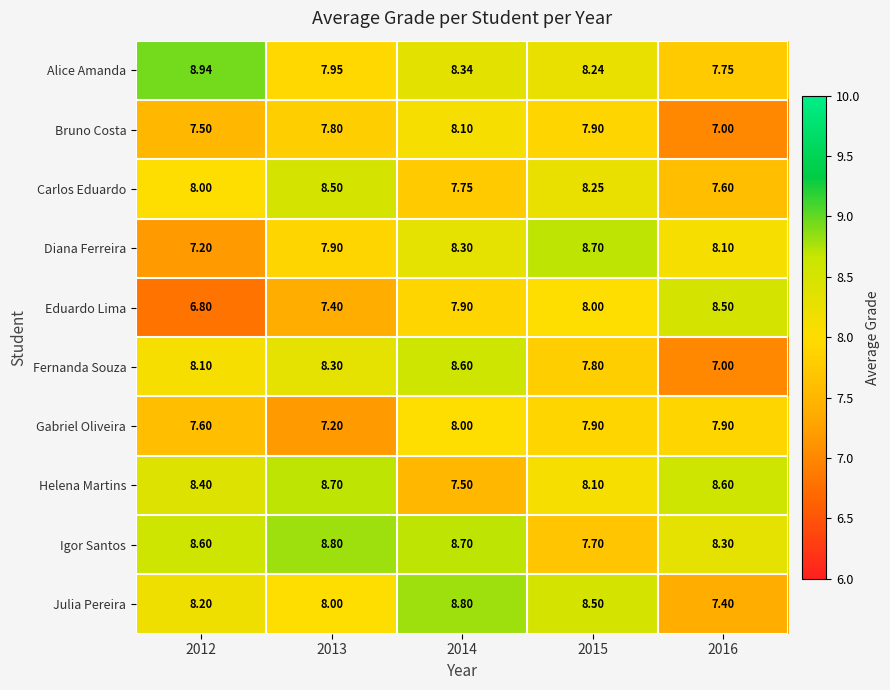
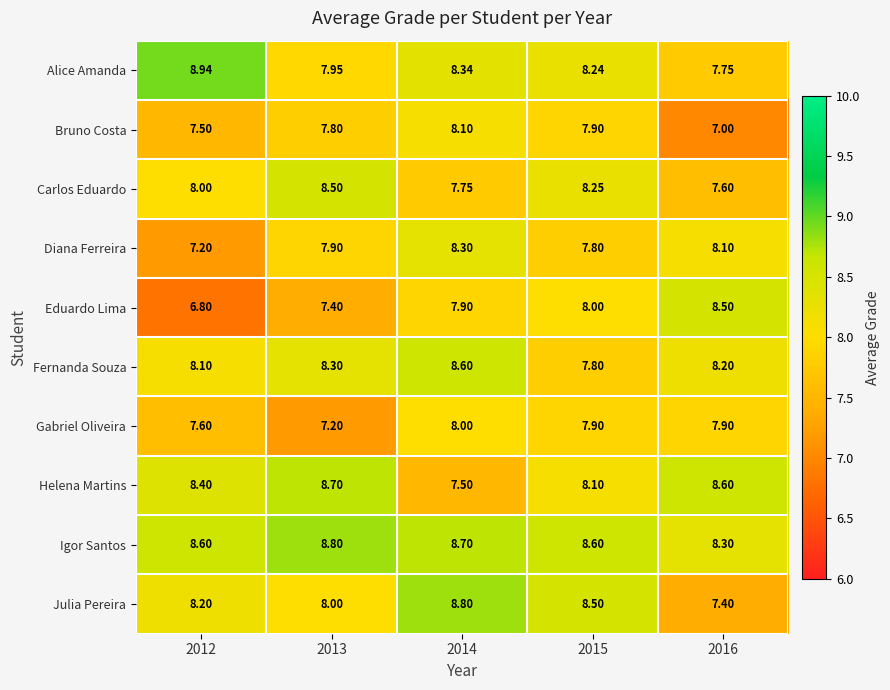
Diana Ferreira, 2015: 8.70 -> 7.80
Fernanda Souza, 2016: 7.00 -> 8.20
Igor Santos, 2015: 7.70 -> 8.60
